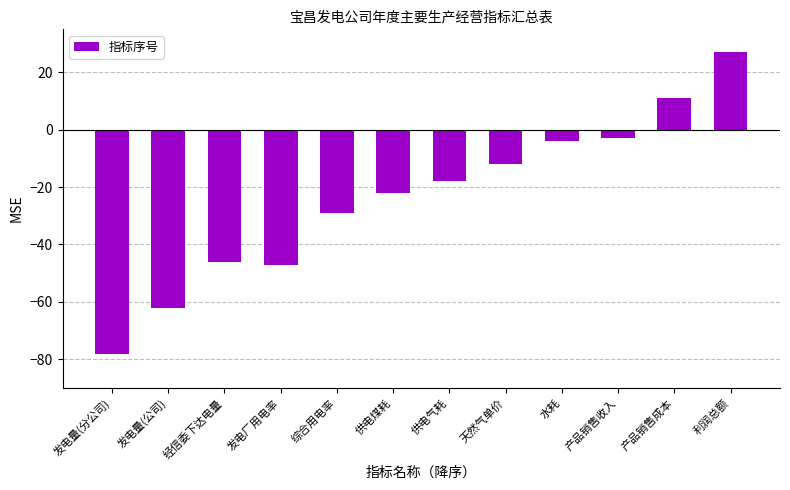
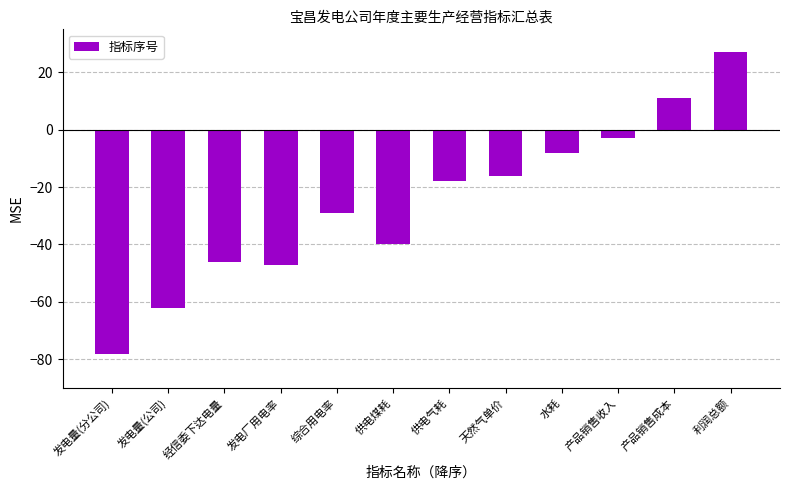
供电煤耗: -22 -> -40
天然气单价: -12 -> -16
水耗: -4 -> -8
